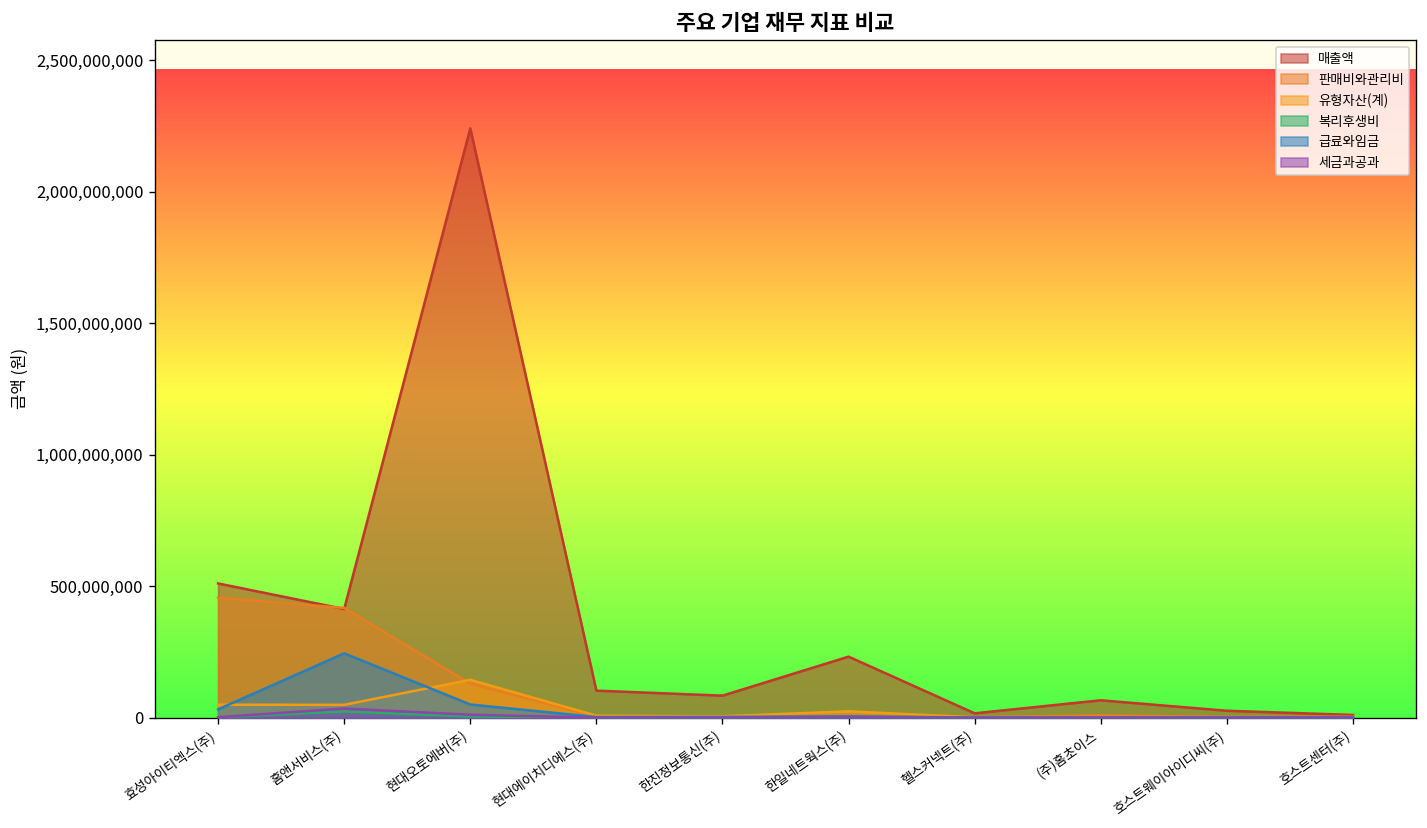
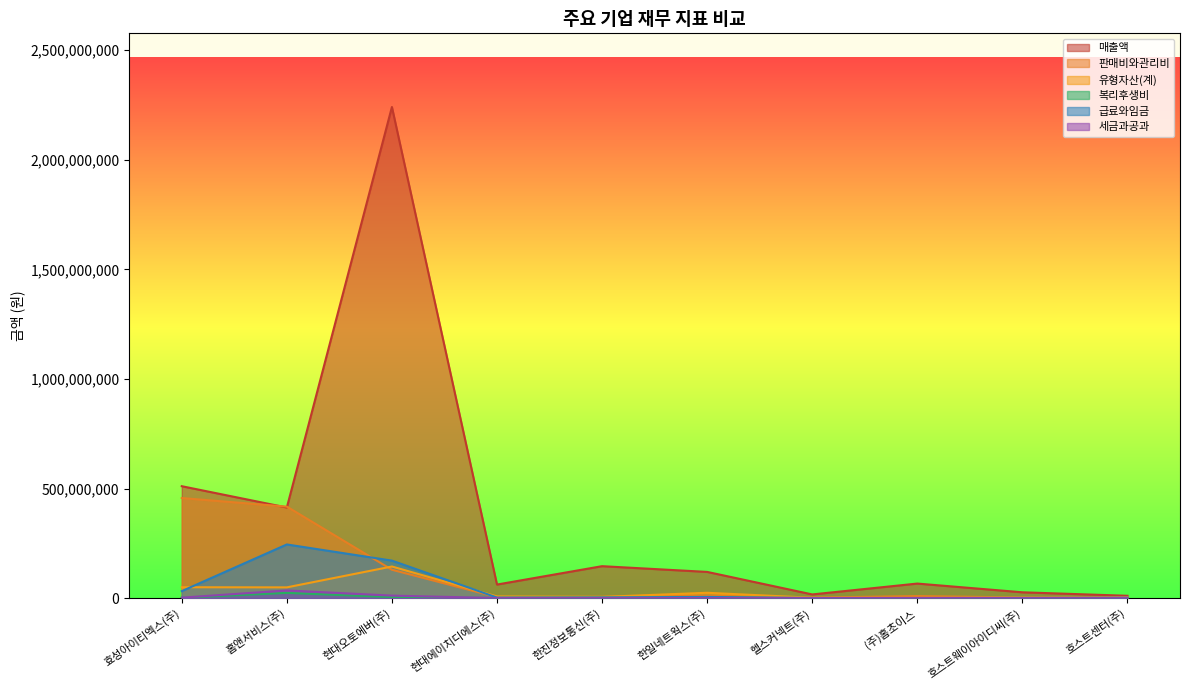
급료와임금, 현대오토에버(주): 50,000,000 -> 170,000,000
매출액, 현대에이치디에스(주): 100,000,000 -> 60,000,000
매출액, 한진정보통신(주): 80,000,000 -> 150,000,000
매출액, 한일네트웍스(주): 230,000,000 -> 120,000,000
